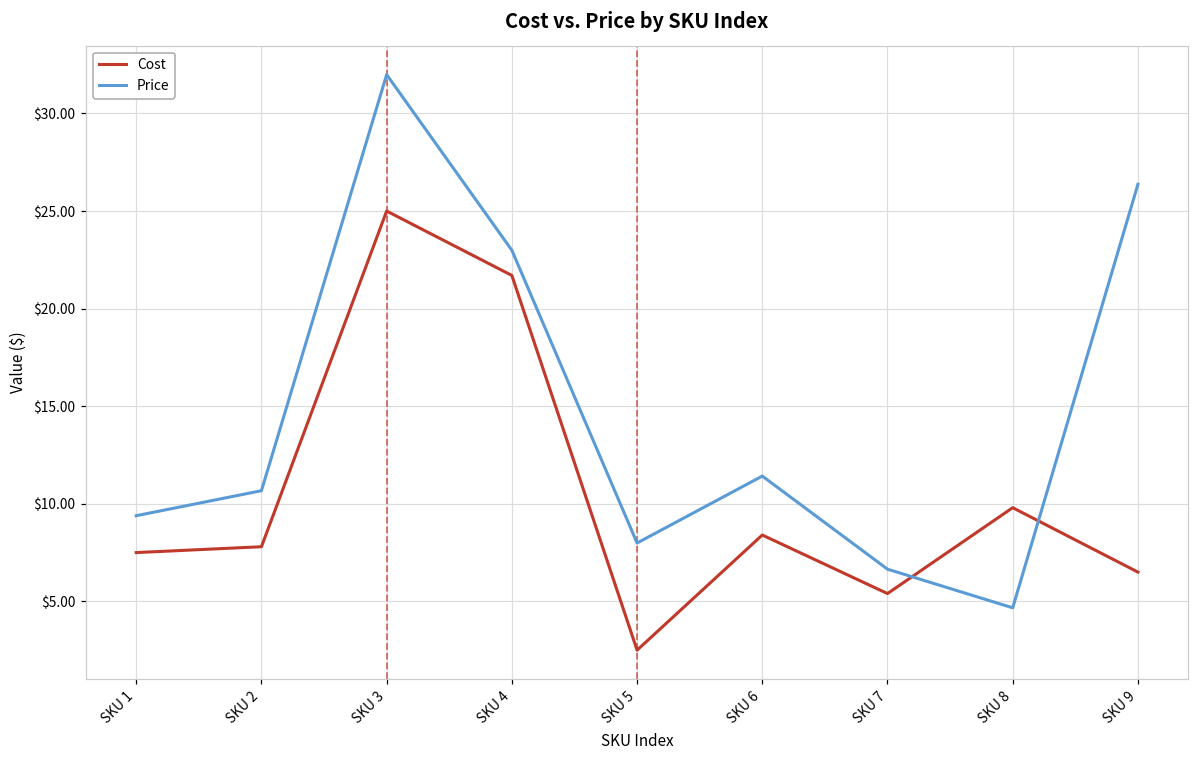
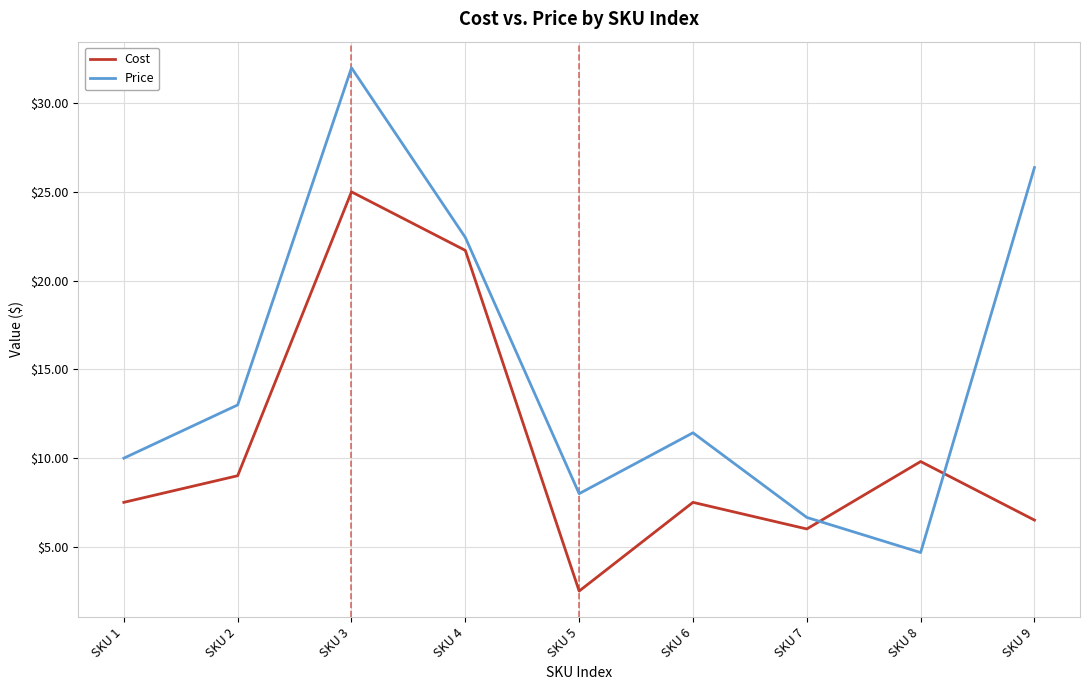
Price, SKU 1: $9.4 -> $10.0
Cost, SKU 2: $7.8 -> $9.0
Price, SKU 2: $10.7 -> $13.0
Price, SKU 4: $23.0 -> $22.4
Cost, SKU 6: $8.4 -> $7.5
Cost, SKU 7: $5.4 -> $6.0
